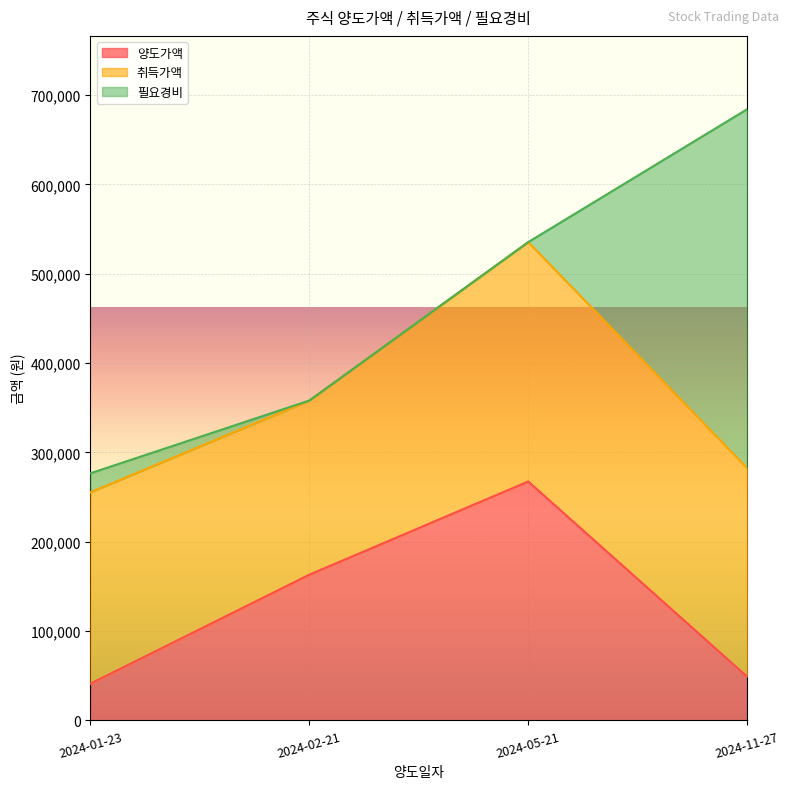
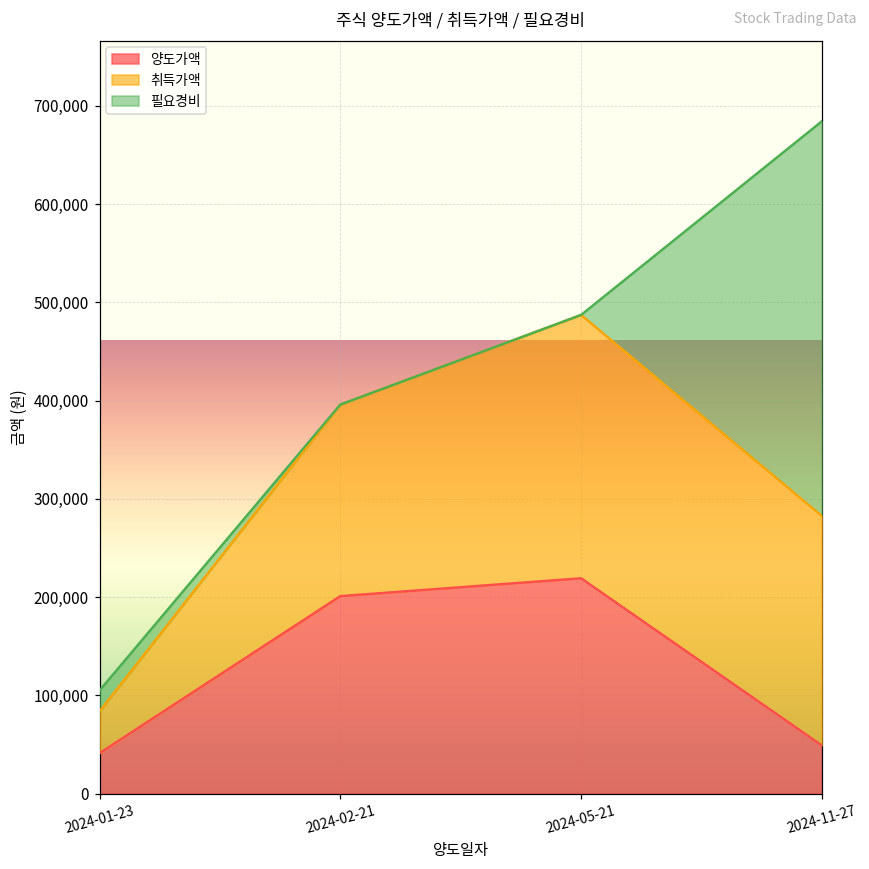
취득가액, 2024-01-23: 210,000 -> 40,000
양도가액, 2024-02-21: 160,000 -> 200,000
양도가액, 2024-05-21: 270,000 -> 220,000
